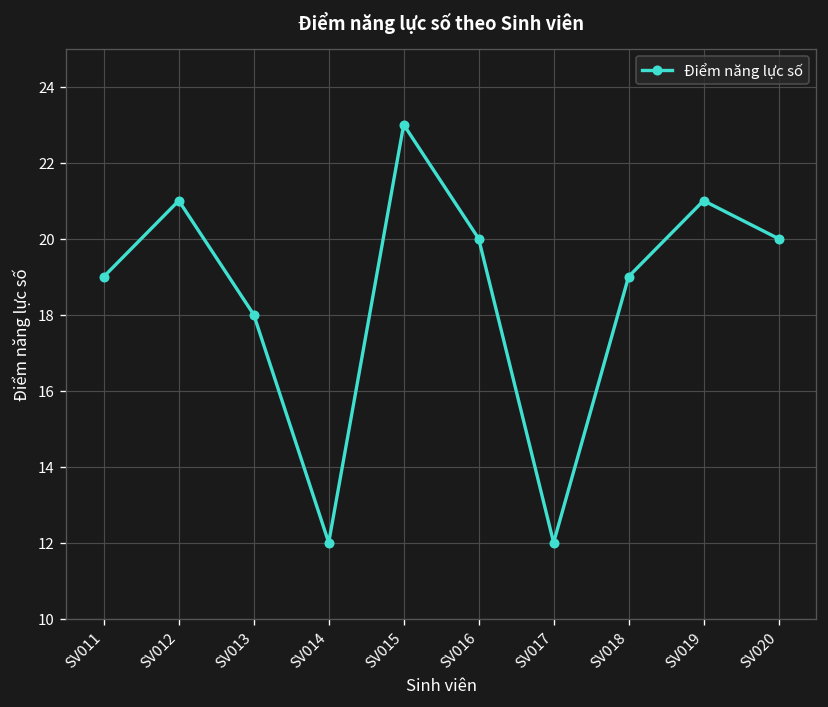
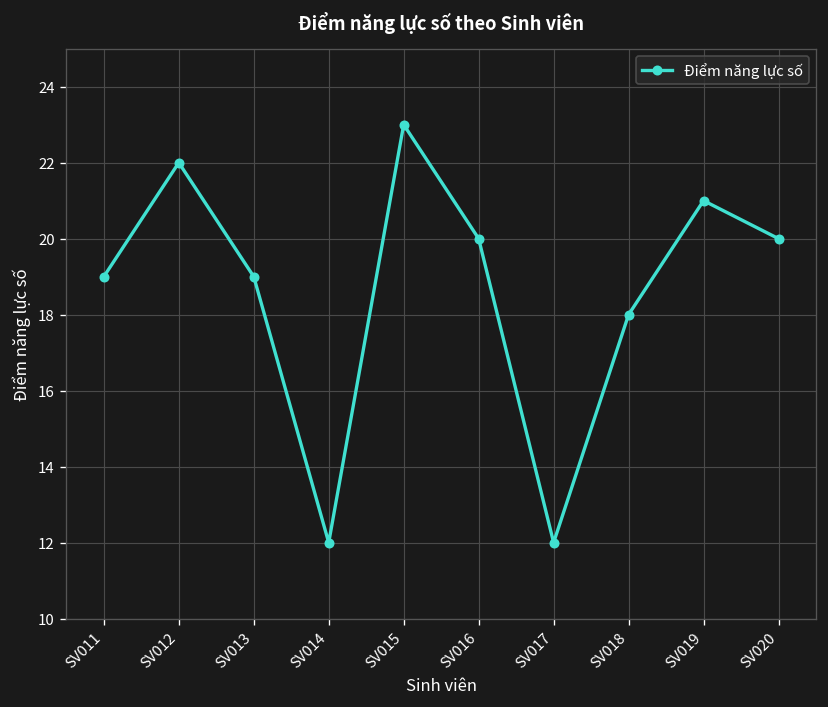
SV012: 21 -> 22
SV013: 18 -> 19
SV018: 19 -> 18
